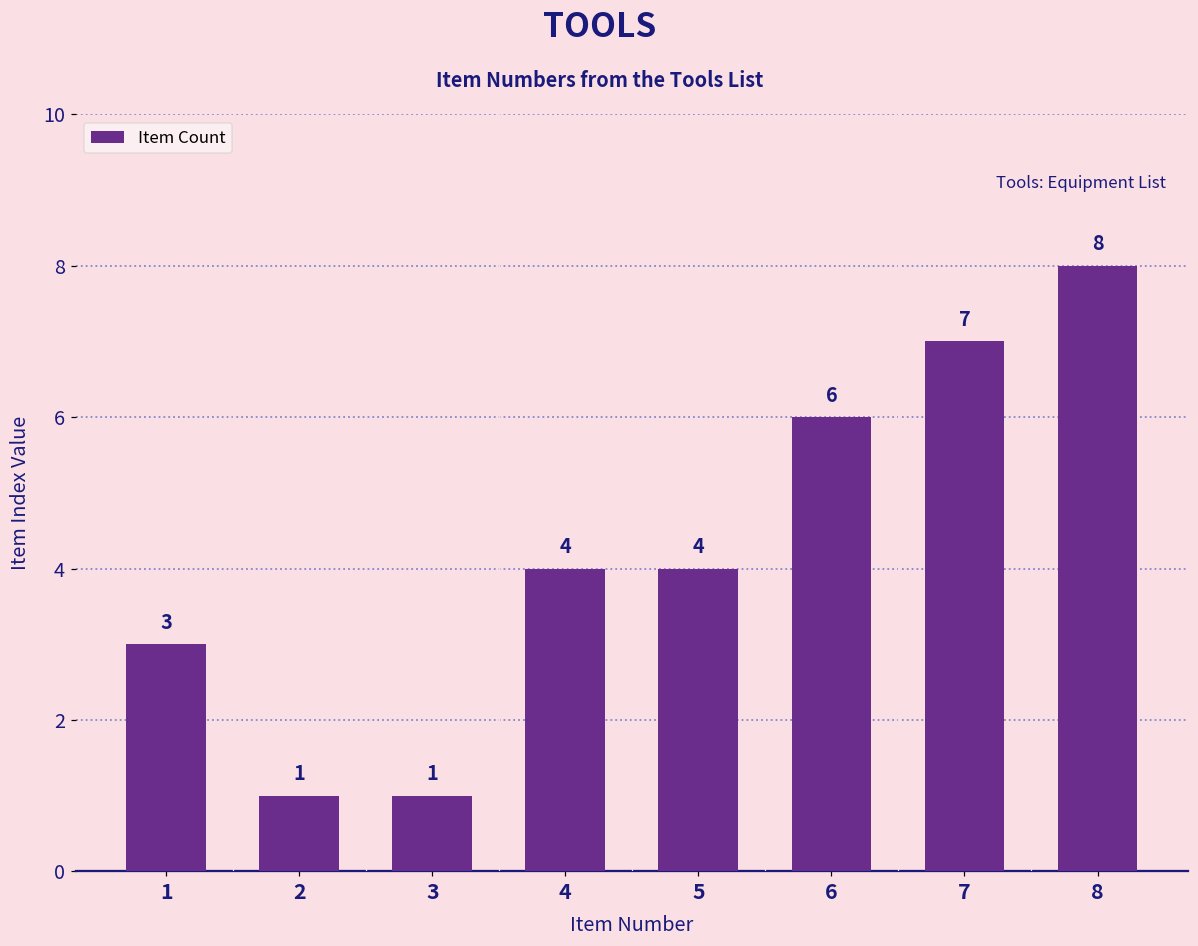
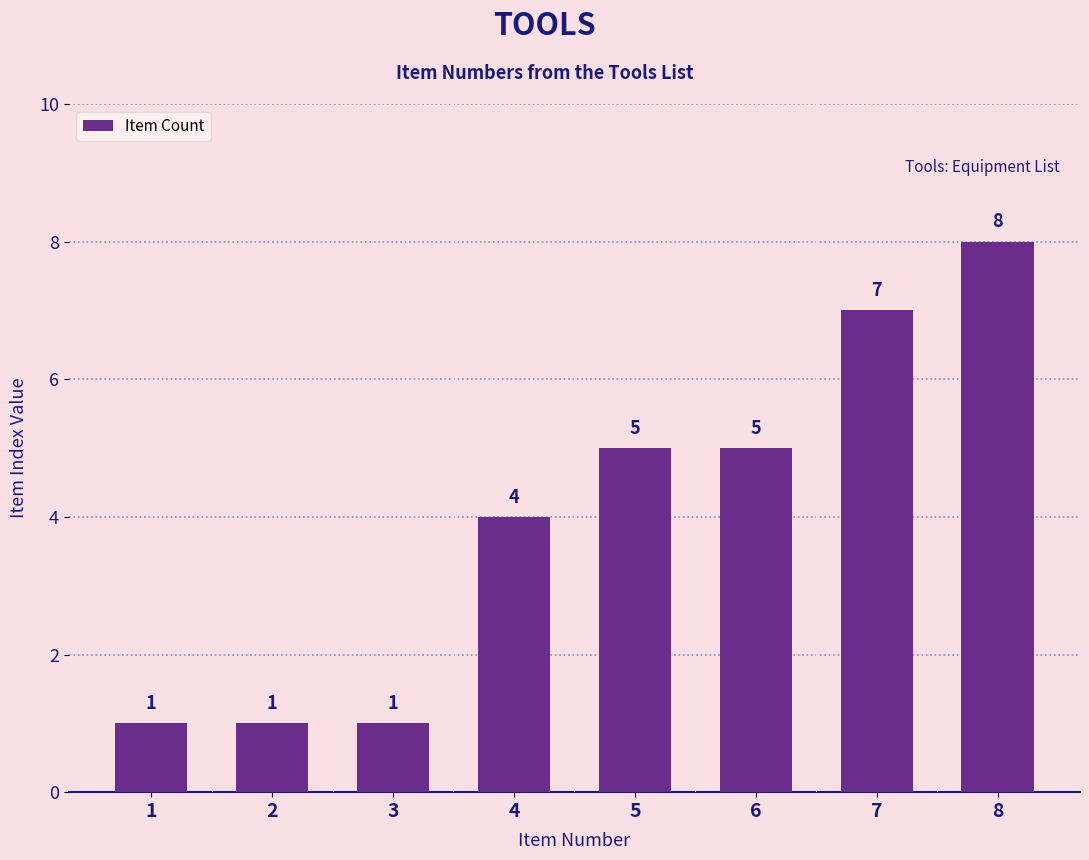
1: 3 -> 1
5: 4 -> 5
6: 6 -> 5
